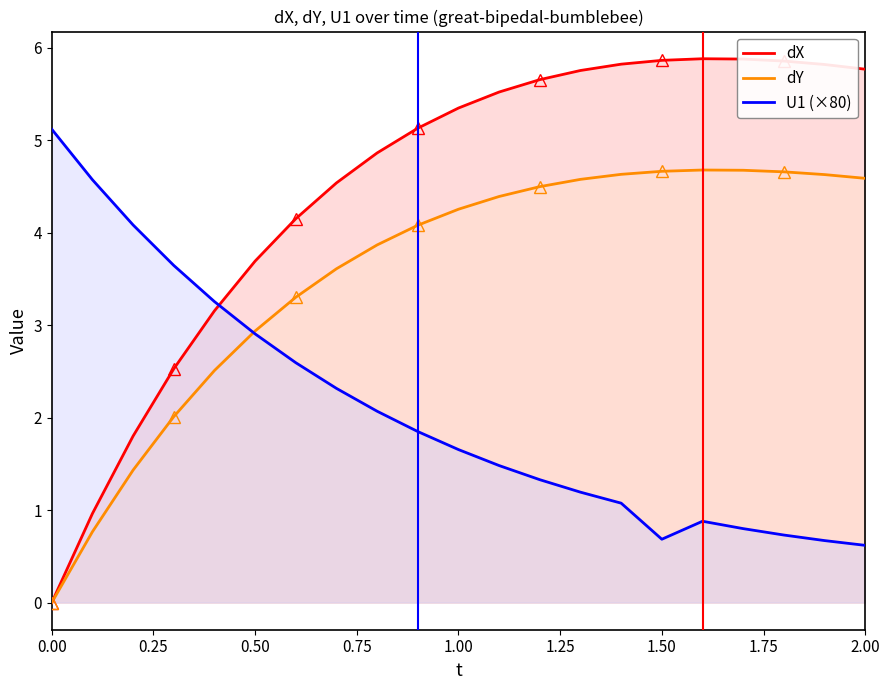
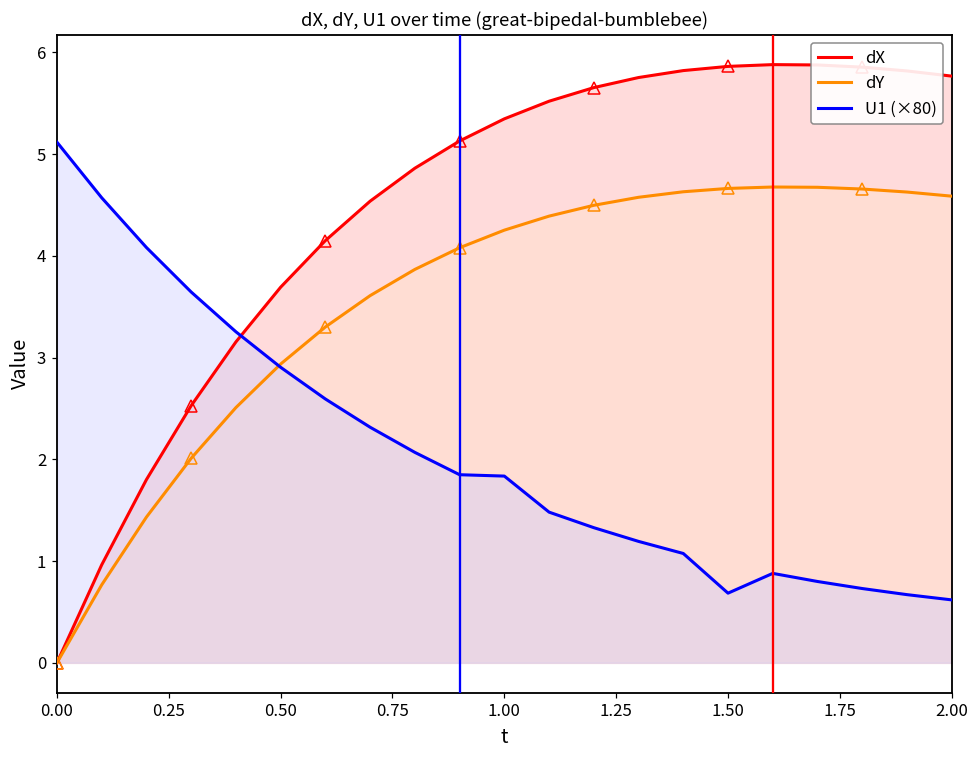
U1 (×80), 1.00: 1.7 -> 1.8
